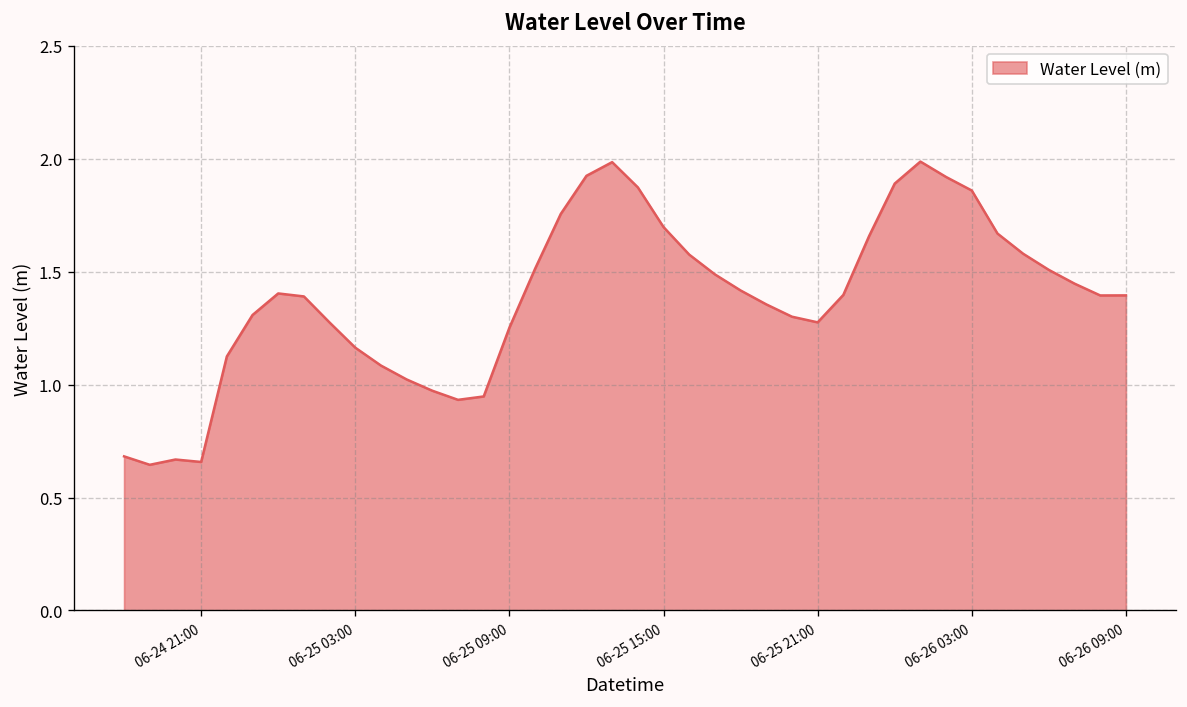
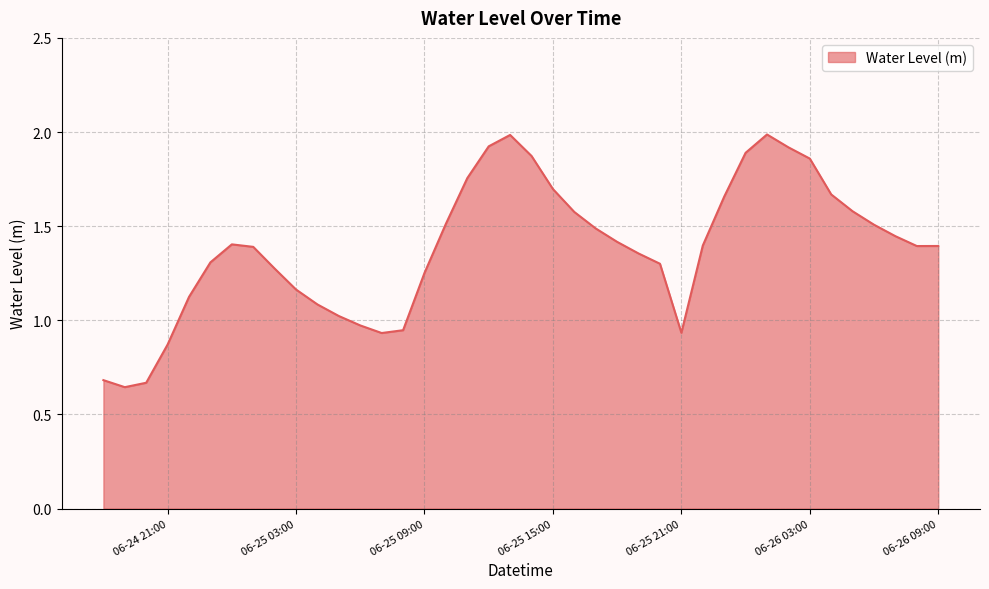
06-24 21:00: 0.66 -> 0.87
06-25 21:00: 1.28 -> 0.93
